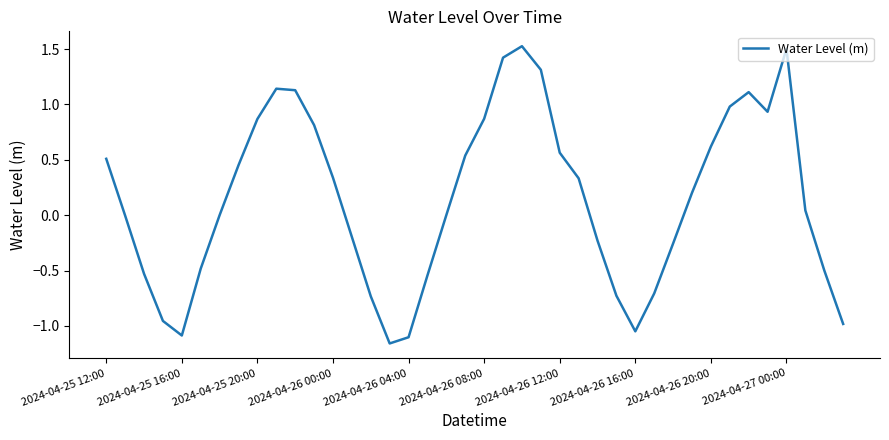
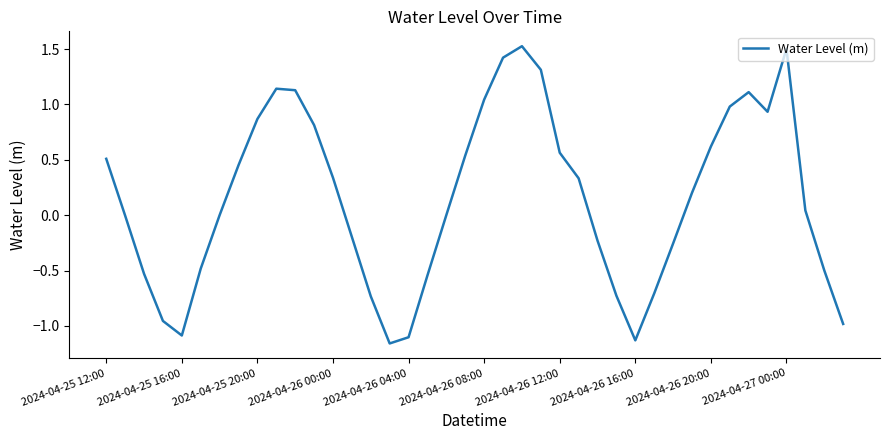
2024-04-26 08:00: 0.87 -> 1.04
2024-04-26 16:00: -1.05 -> -1.13
